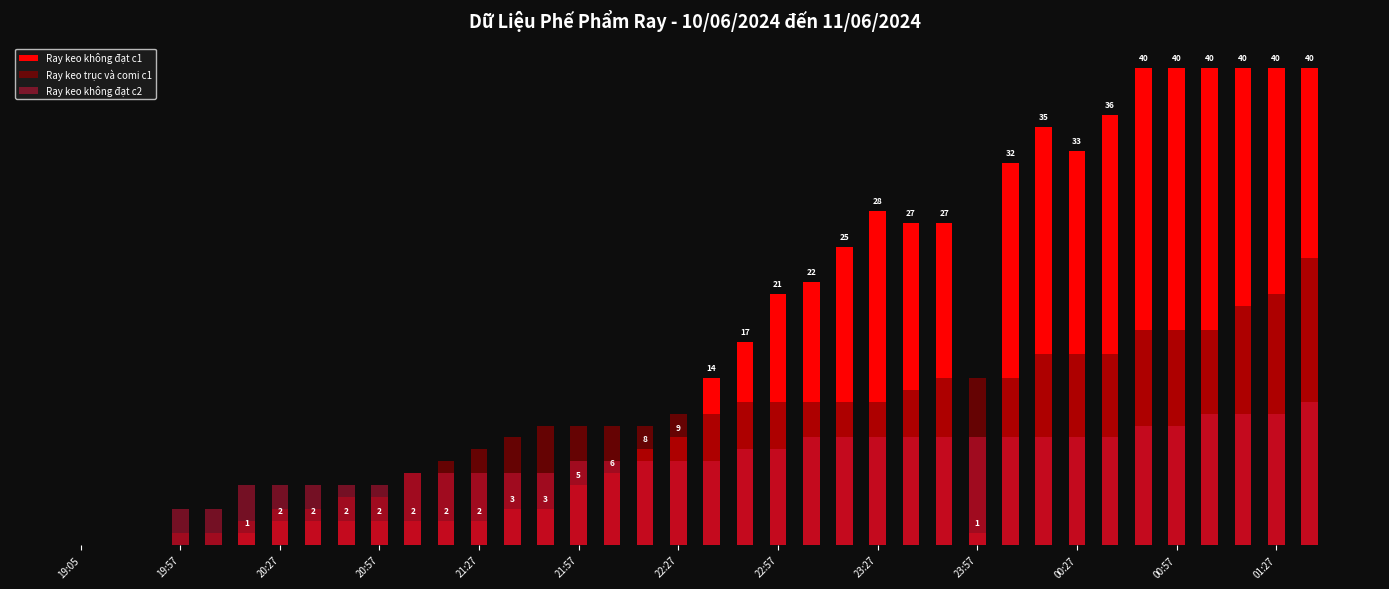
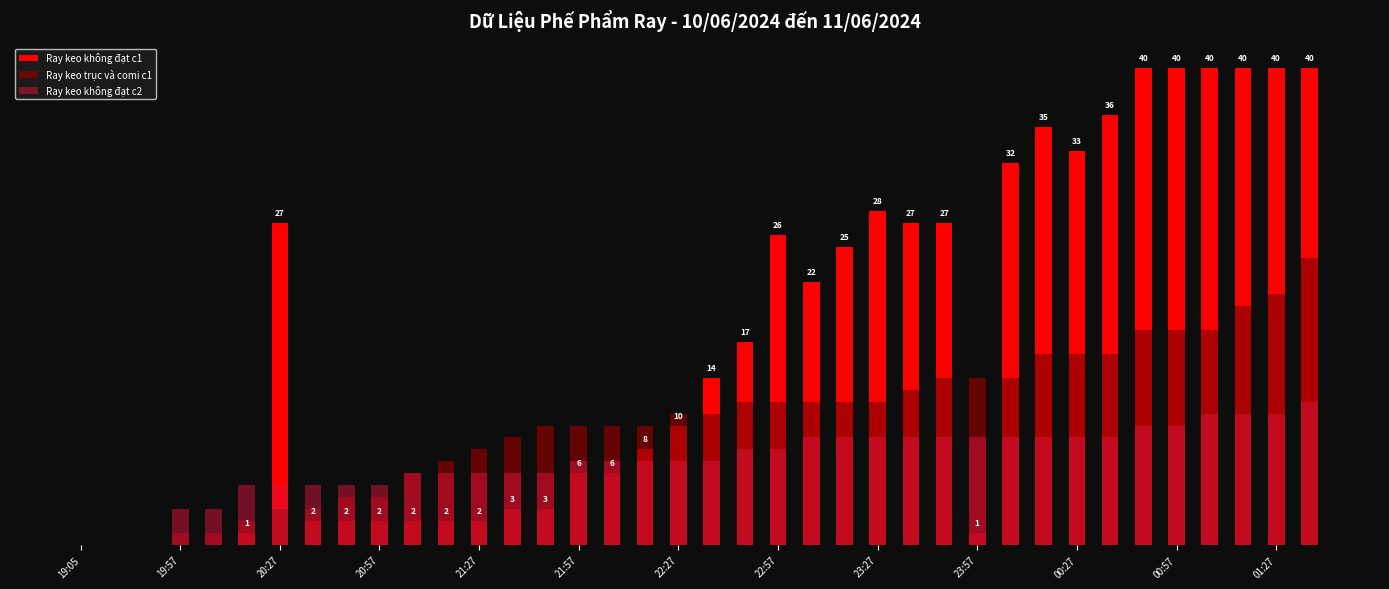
Ray keo không đạt c1, 20:27: 2 -> 27
Ray keo không đạt c1, 21:57: 5 -> 6
Ray keo không đạt c1, 22:27: 9 -> 10
Ray keo không đạt c1, 22:57: 21 -> 26
